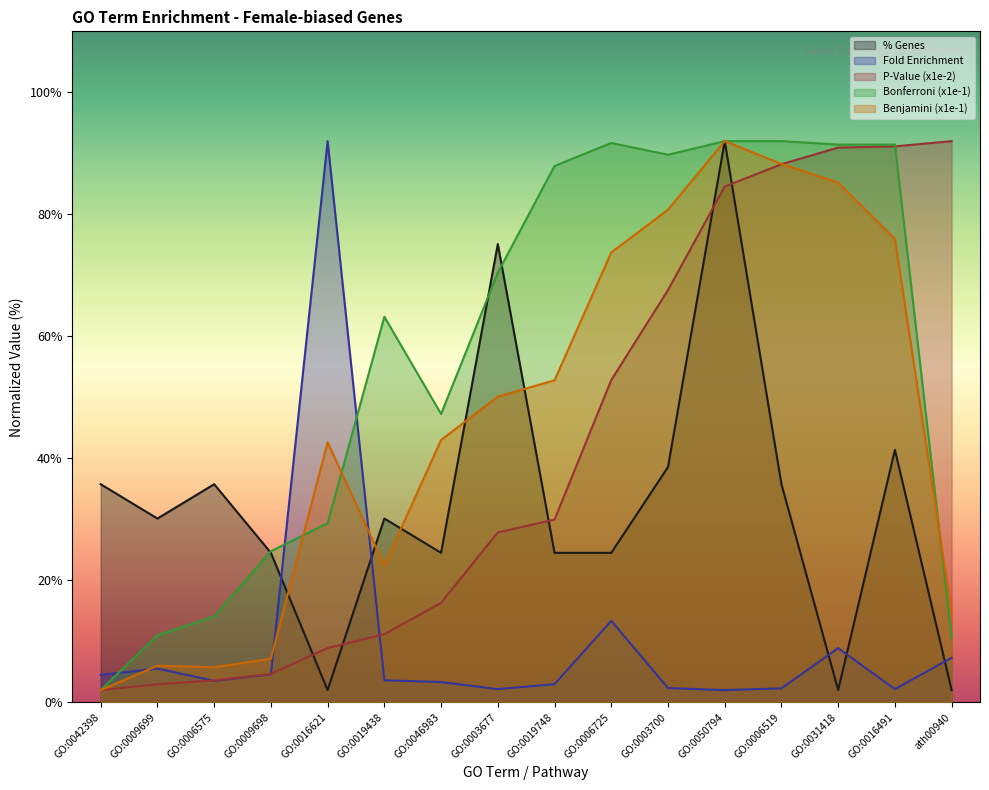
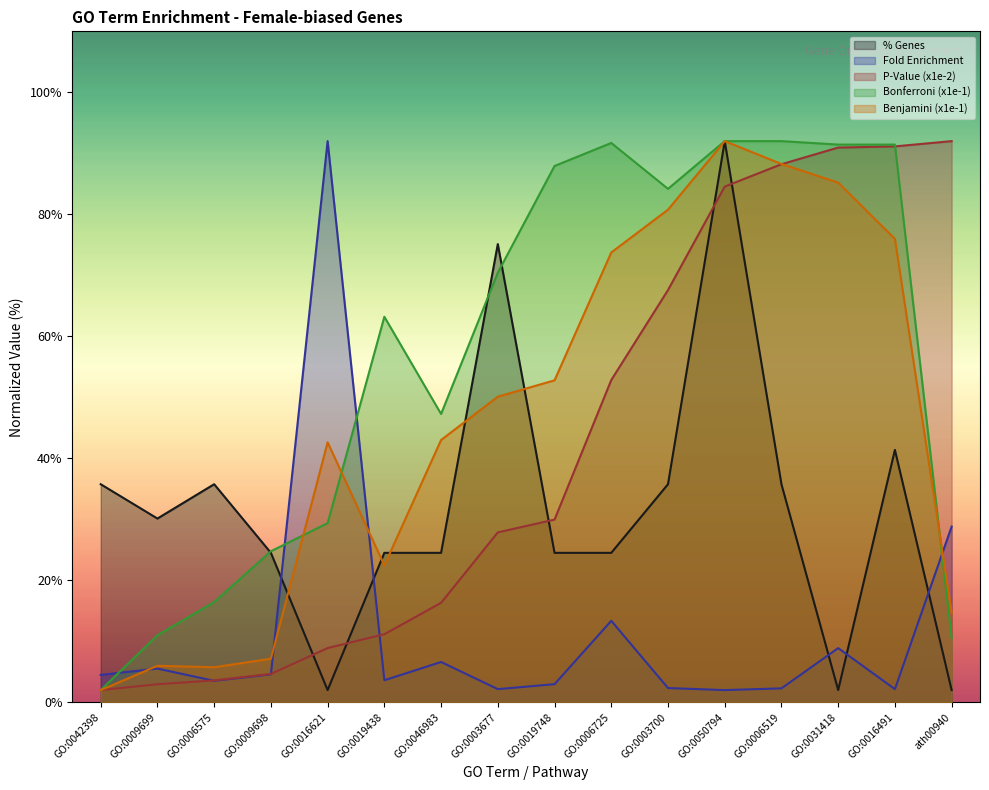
Bonferroni (x1e-1), GO:0006575: 14% -> 16%
% Genes, GO:0019438: 30% -> 25%
Fold Enrichment, GO:0046983: 3% -> 7%
% Genes, GO:0003700: 39% -> 36%
Bonferroni (x1e-1), GO:0003700: 90% -> 84%
Fold Enrichment, ath00940: 7% -> 29%
